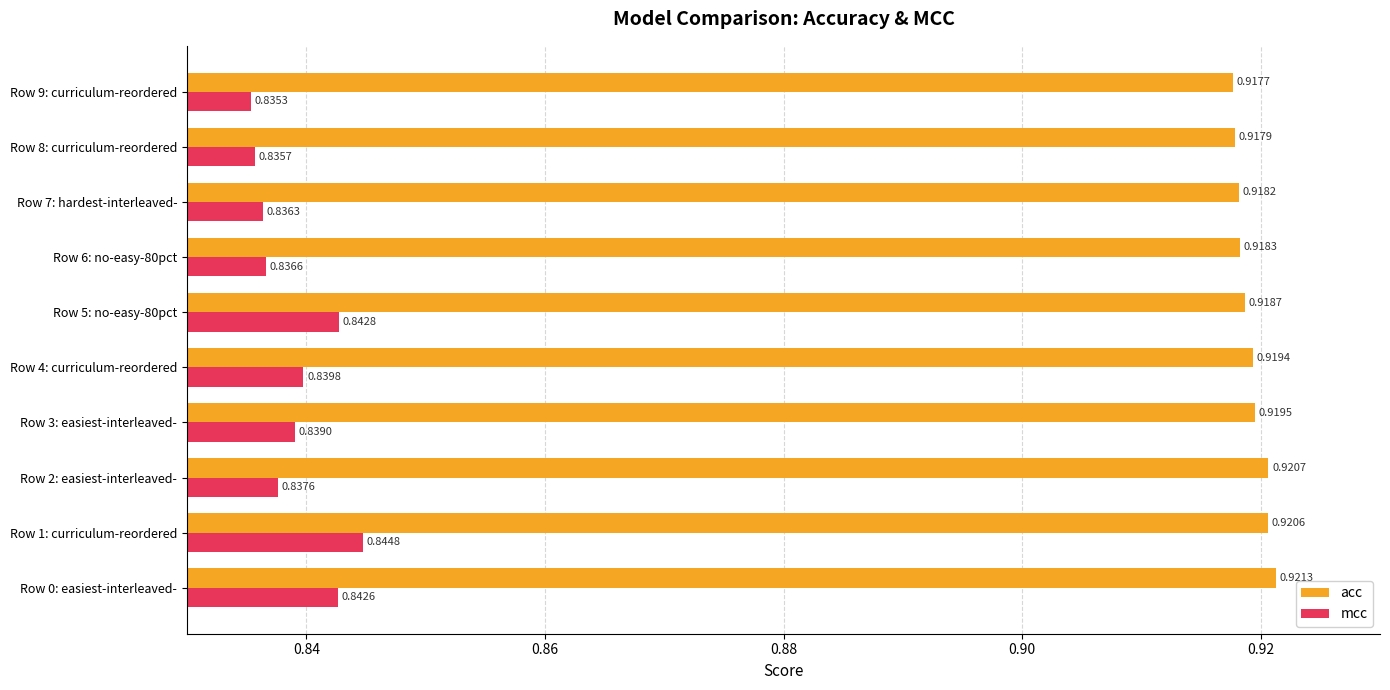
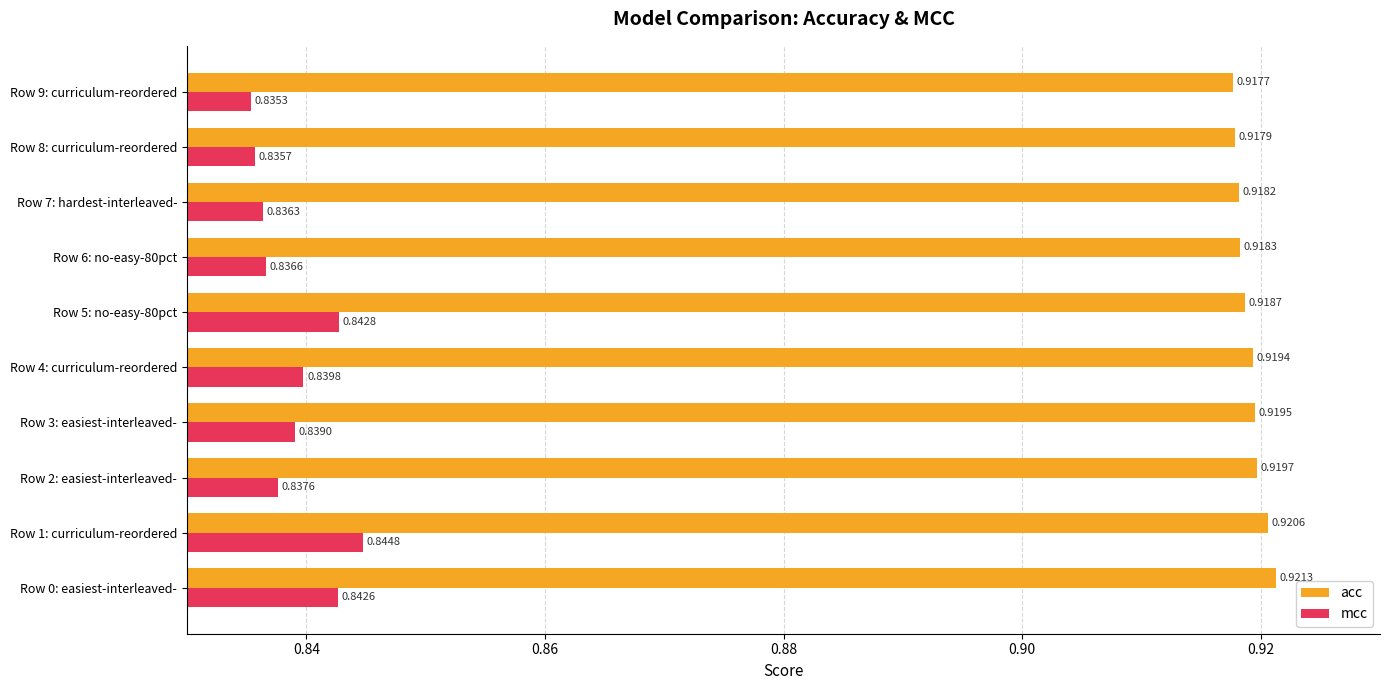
acc, Row 2: easiest-interleaved-: 0.9207 -> 0.9197
